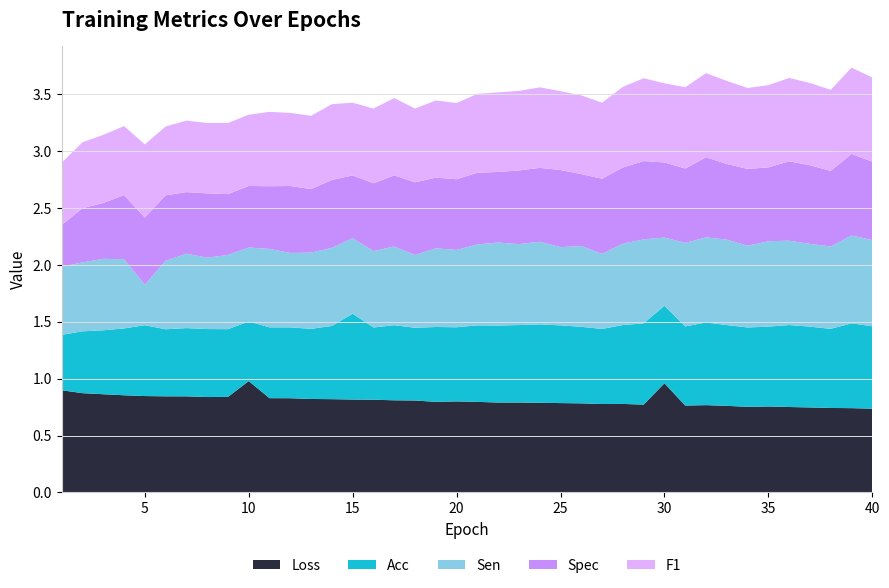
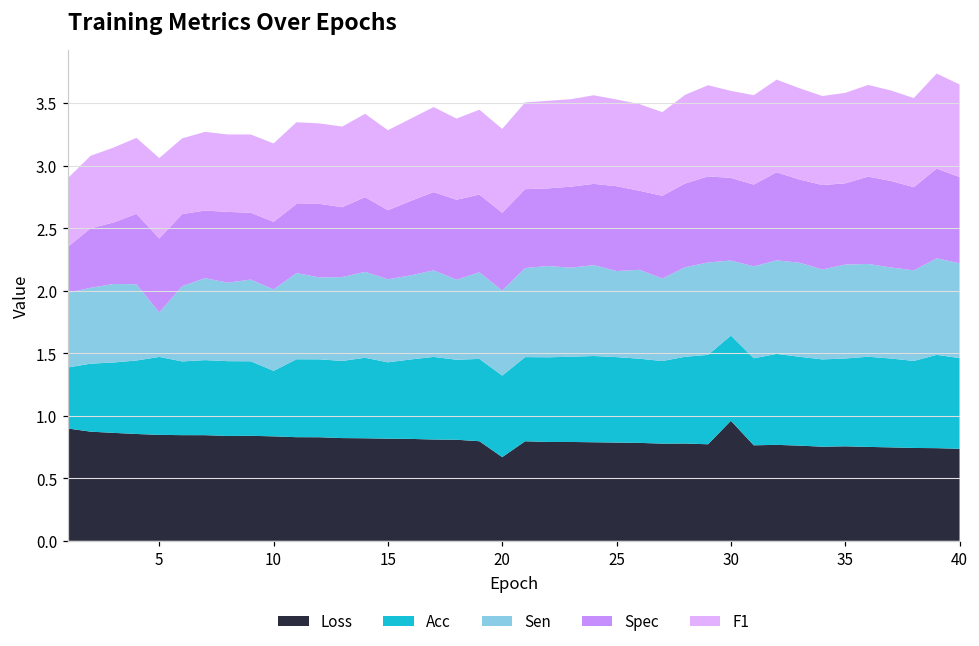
Loss, 10: 0.98 -> 0.84
Acc, 15: 0.75 -> 0.61
Loss, 20: 0.80 -> 0.67
